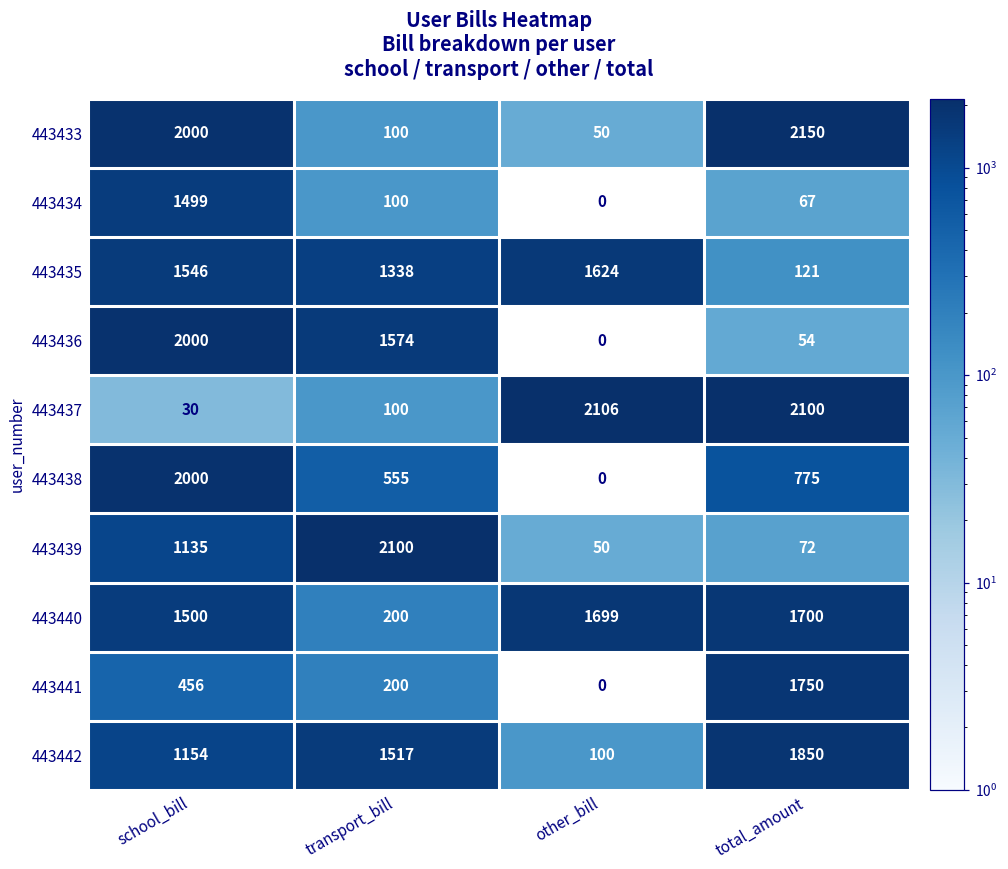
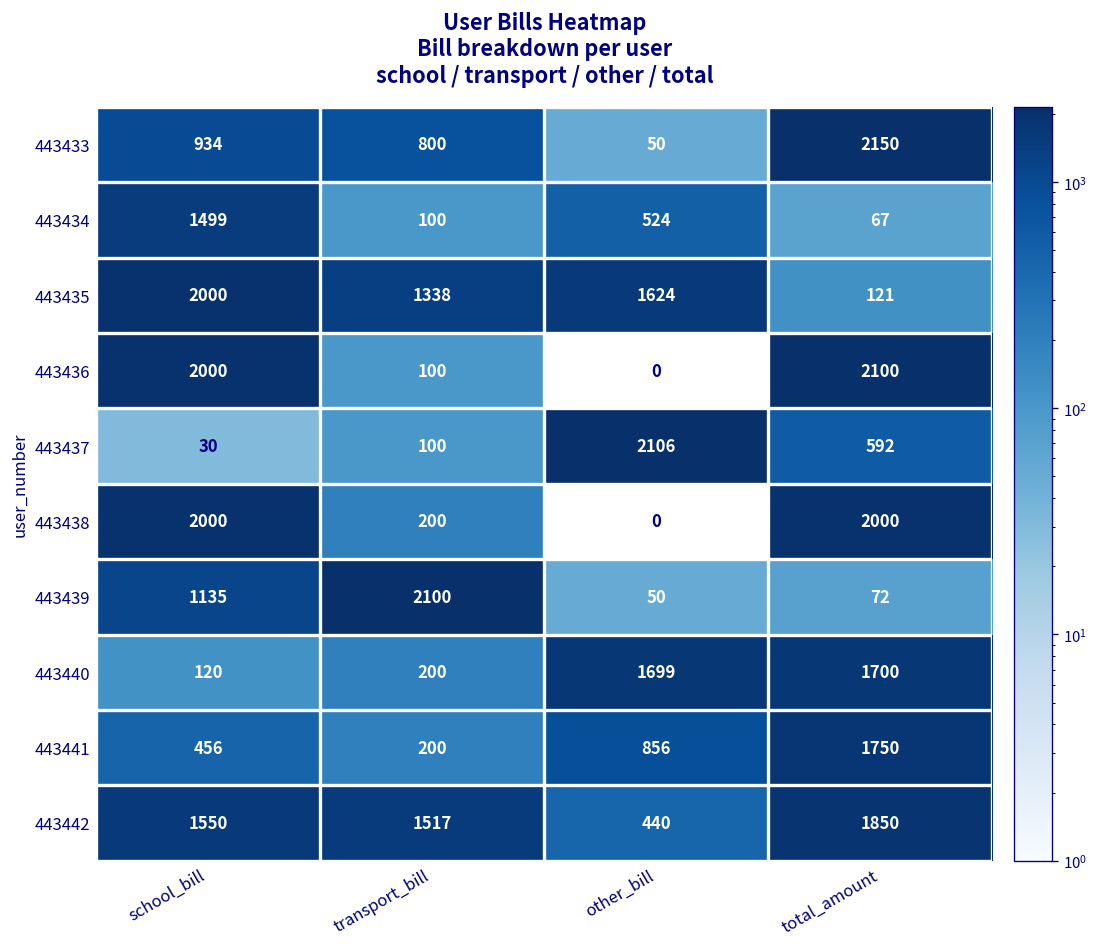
443433, school_bill: 2000 -> 934
443433, transport_bill: 100 -> 800
443434, other_bill: 0 -> 524
443435, school_bill: 1546 -> 2000
443436, transport_bill: 1574 -> 100
443436, total_amount: 54 -> 2100
443437, total_amount: 2100 -> 592
443438, transport_bill: 555 -> 200
443438, total_amount: 775 -> 2000
443440, school_bill: 1500 -> 120
443441, other_bill: 0 -> 856
443442, school_bill: 1154 -> 1550
443442, other_bill: 100 -> 440
